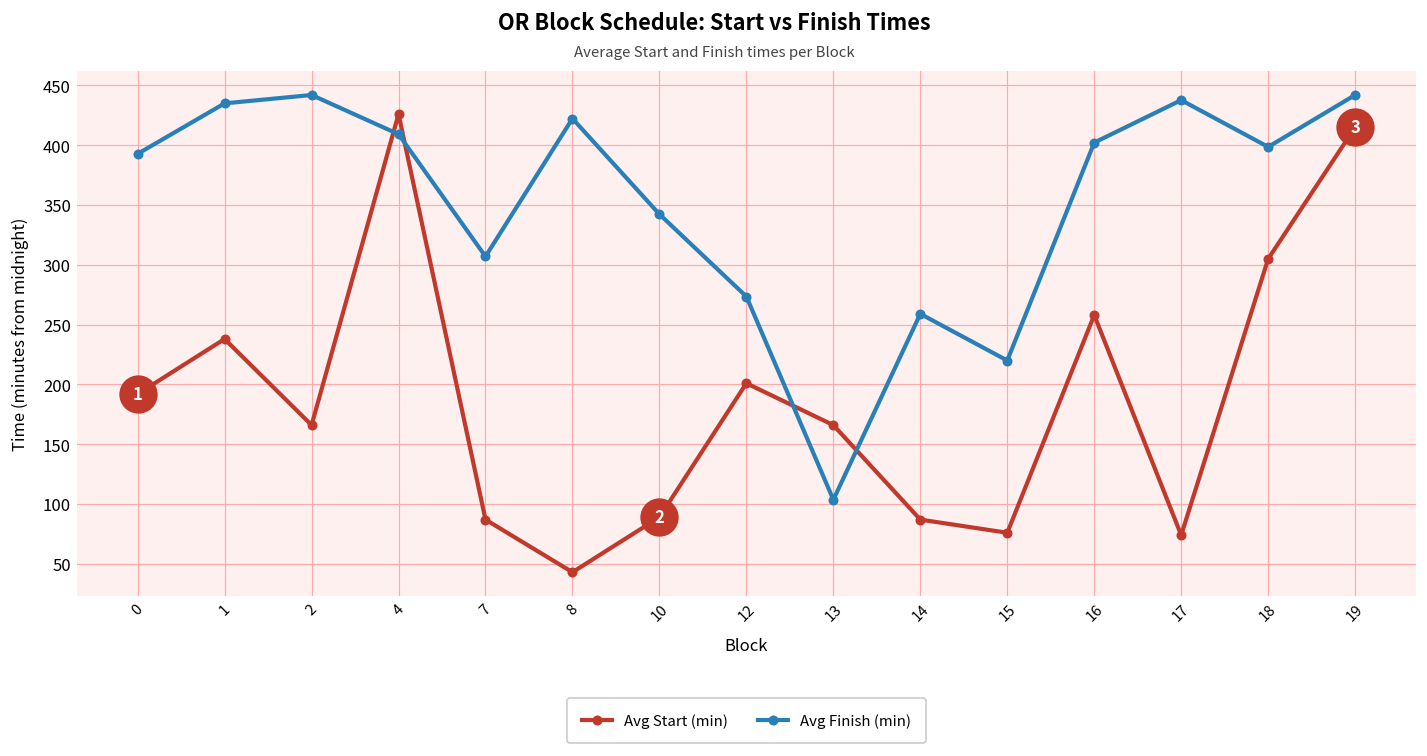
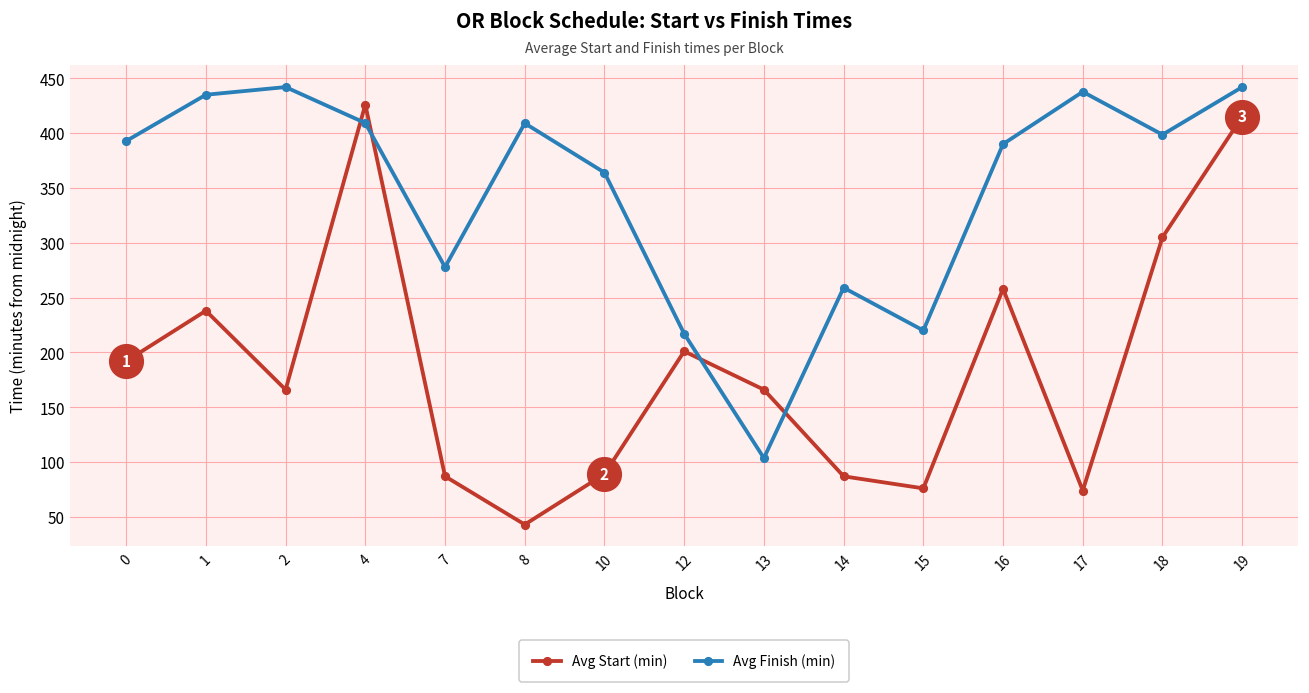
Avg Finish (min), 7: 310 -> 280
Avg Finish (min), 8: 420 -> 410
Avg Finish (min), 10: 340 -> 360
Avg Finish (min), 12: 270 -> 220
Avg Finish (min), 16: 400 -> 390
